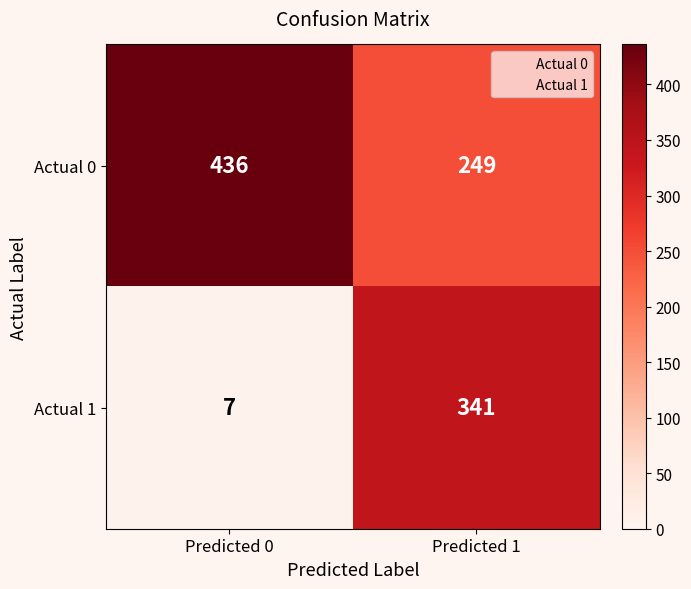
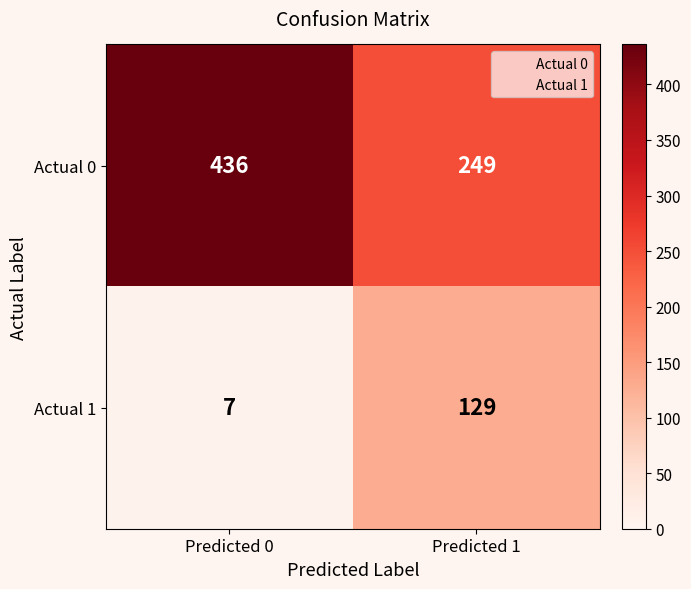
Actual 1, Predicted 1: 341 -> 129
